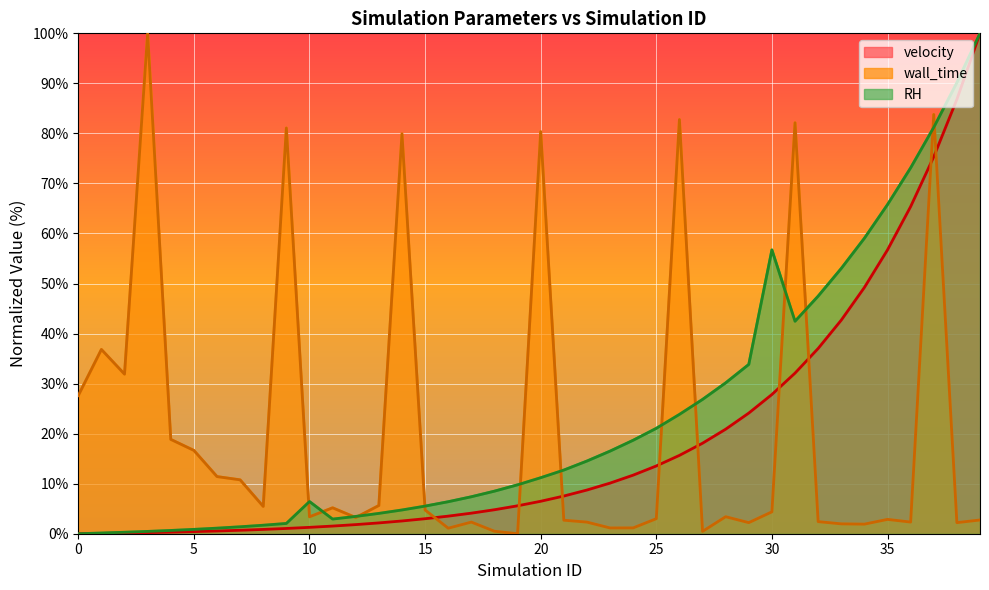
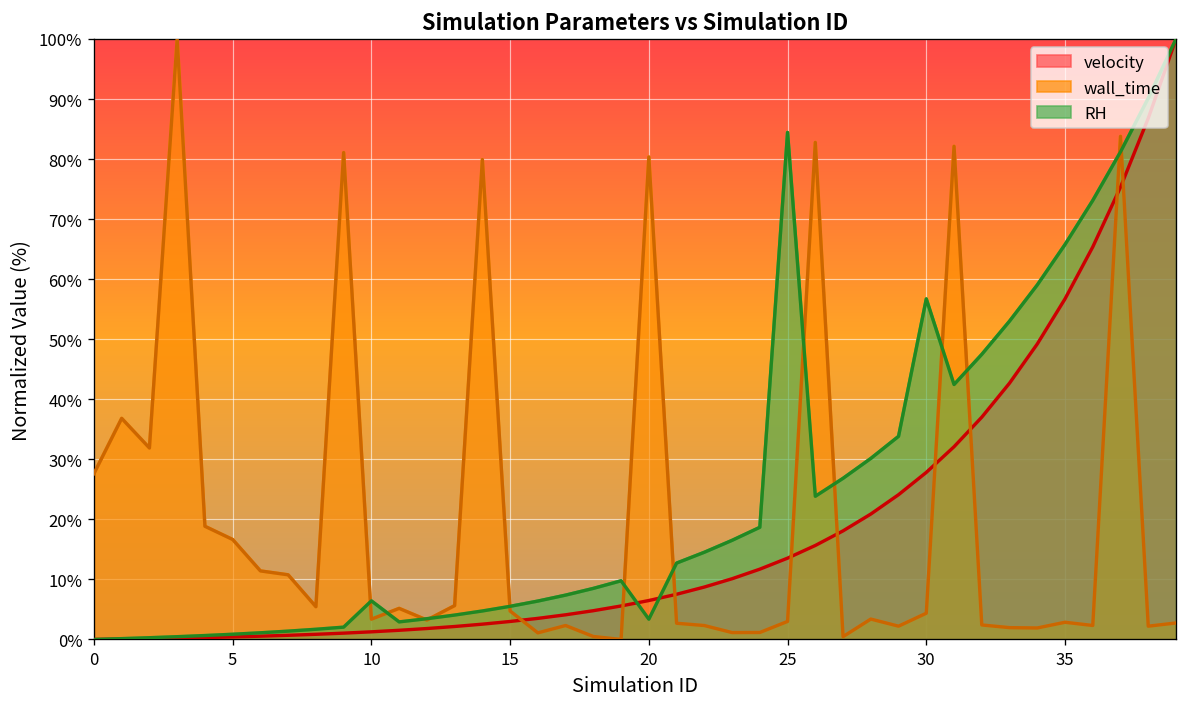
RH, 20: 11% -> 3%
RH, 25: 21% -> 84%
